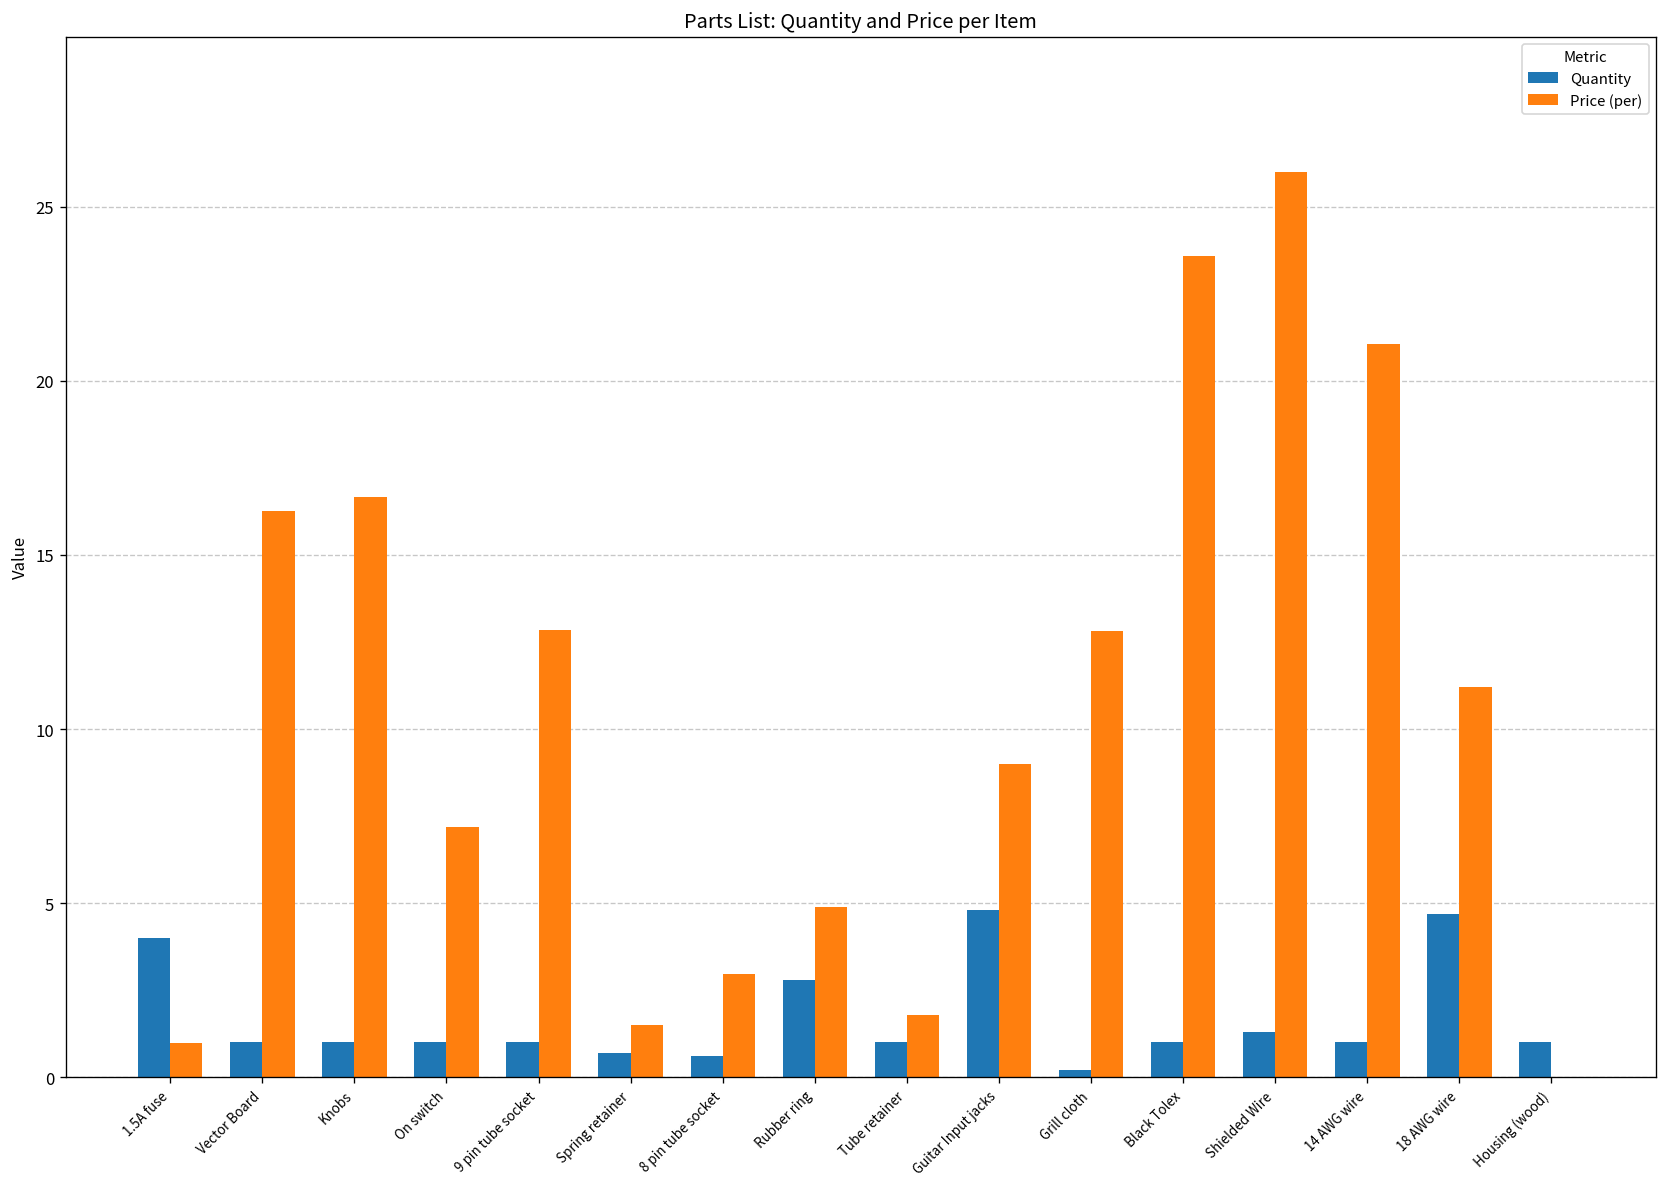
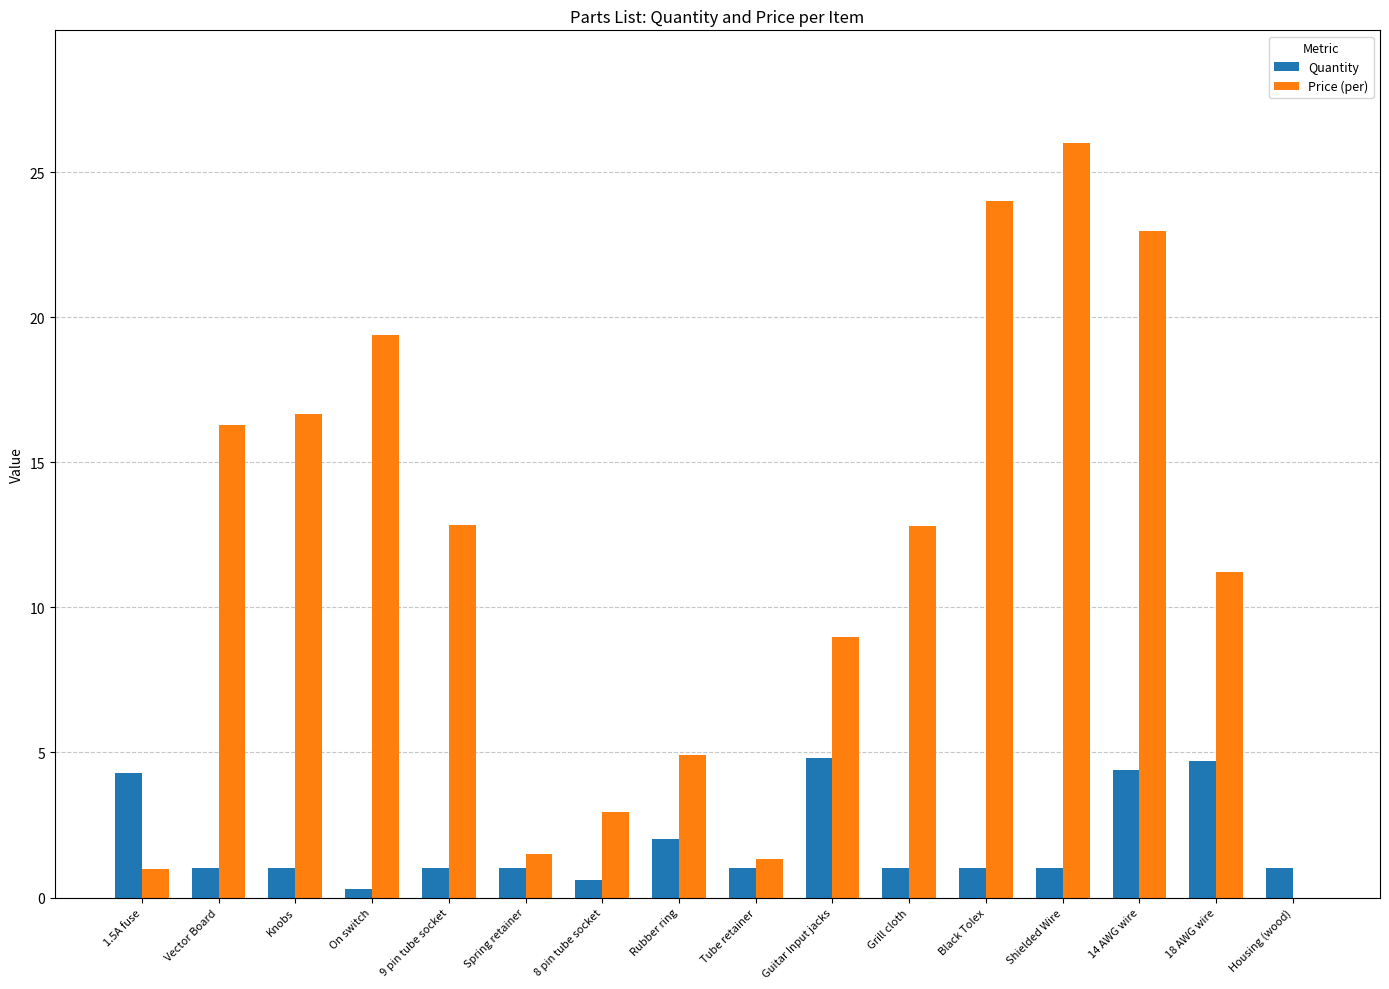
Quantity, 1.5A fuse: 4.0 -> 4.3
Quantity, On switch: 1.0 -> 0.3
Price (per), On switch: 7.2 -> 19.4
Quantity, Spring retainer: 0.7 -> 1.0
Quantity, Rubber ring: 2.8 -> 2.0
Price (per), Tube retainer: 1.8 -> 1.3
Quantity, Grill cloth: 0.2 -> 1.0
Price (per), Black Tolex: 23.6 -> 24.0
Quantity, Shielded Wire: 1.3 -> 1.0
Quantity, 14 AWG wire: 1.0 -> 4.4
Price (per), 14 AWG wire: 21.1 -> 23.0
